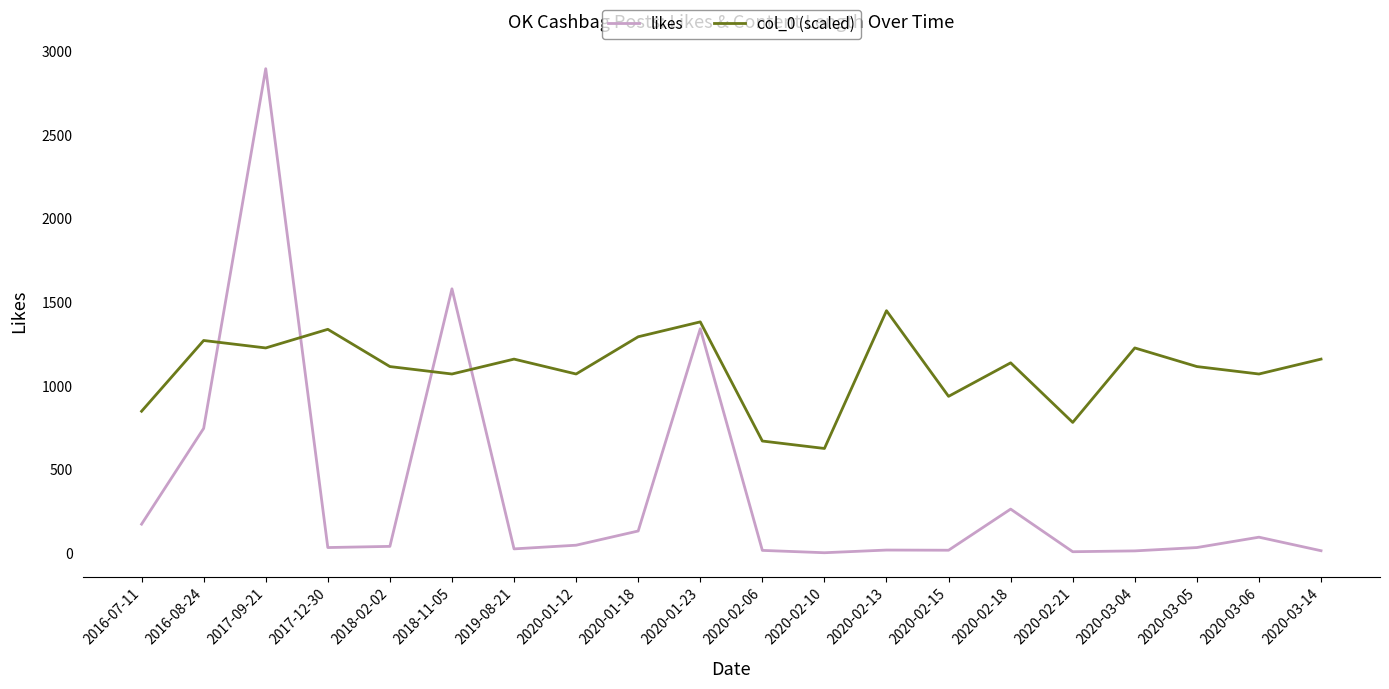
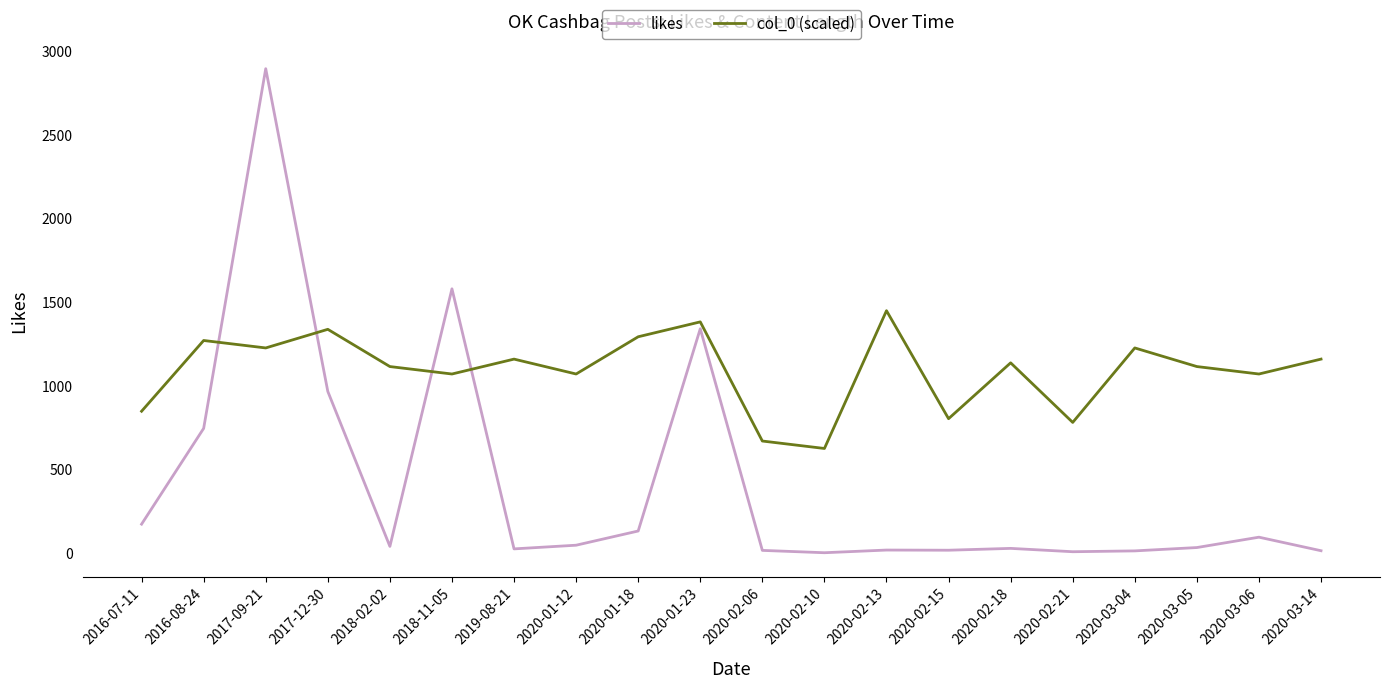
likes, 2017-12-30: 30 -> 970
col_0 (scaled), 2020-02-15: 940 -> 800
likes, 2020-02-18: 260 -> 30
